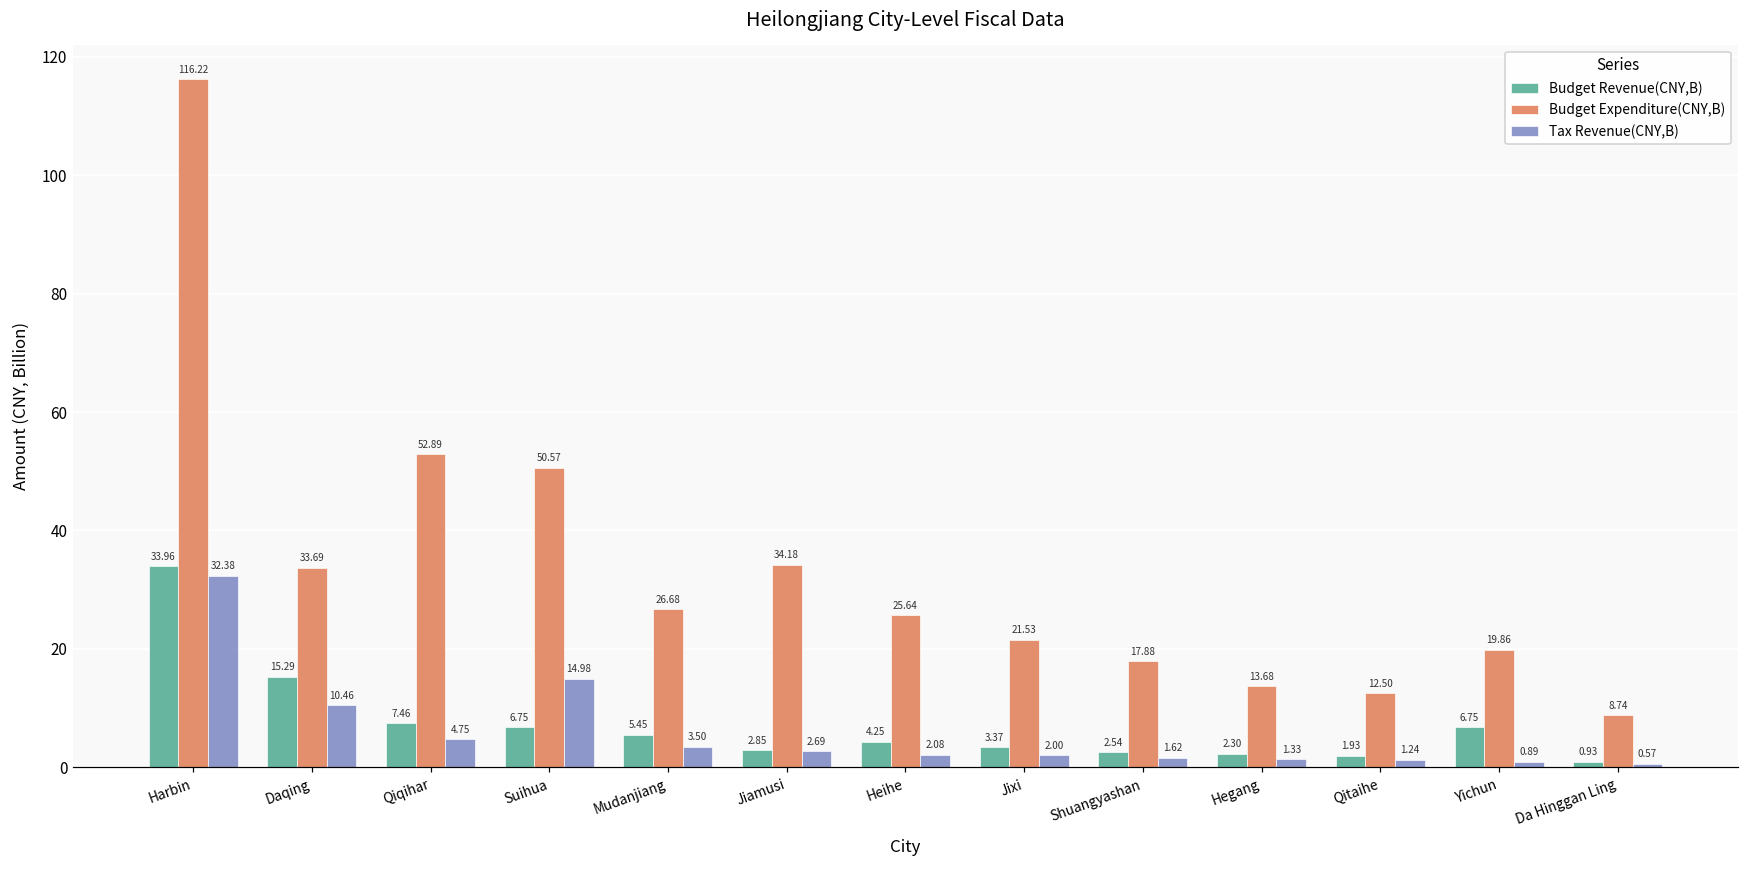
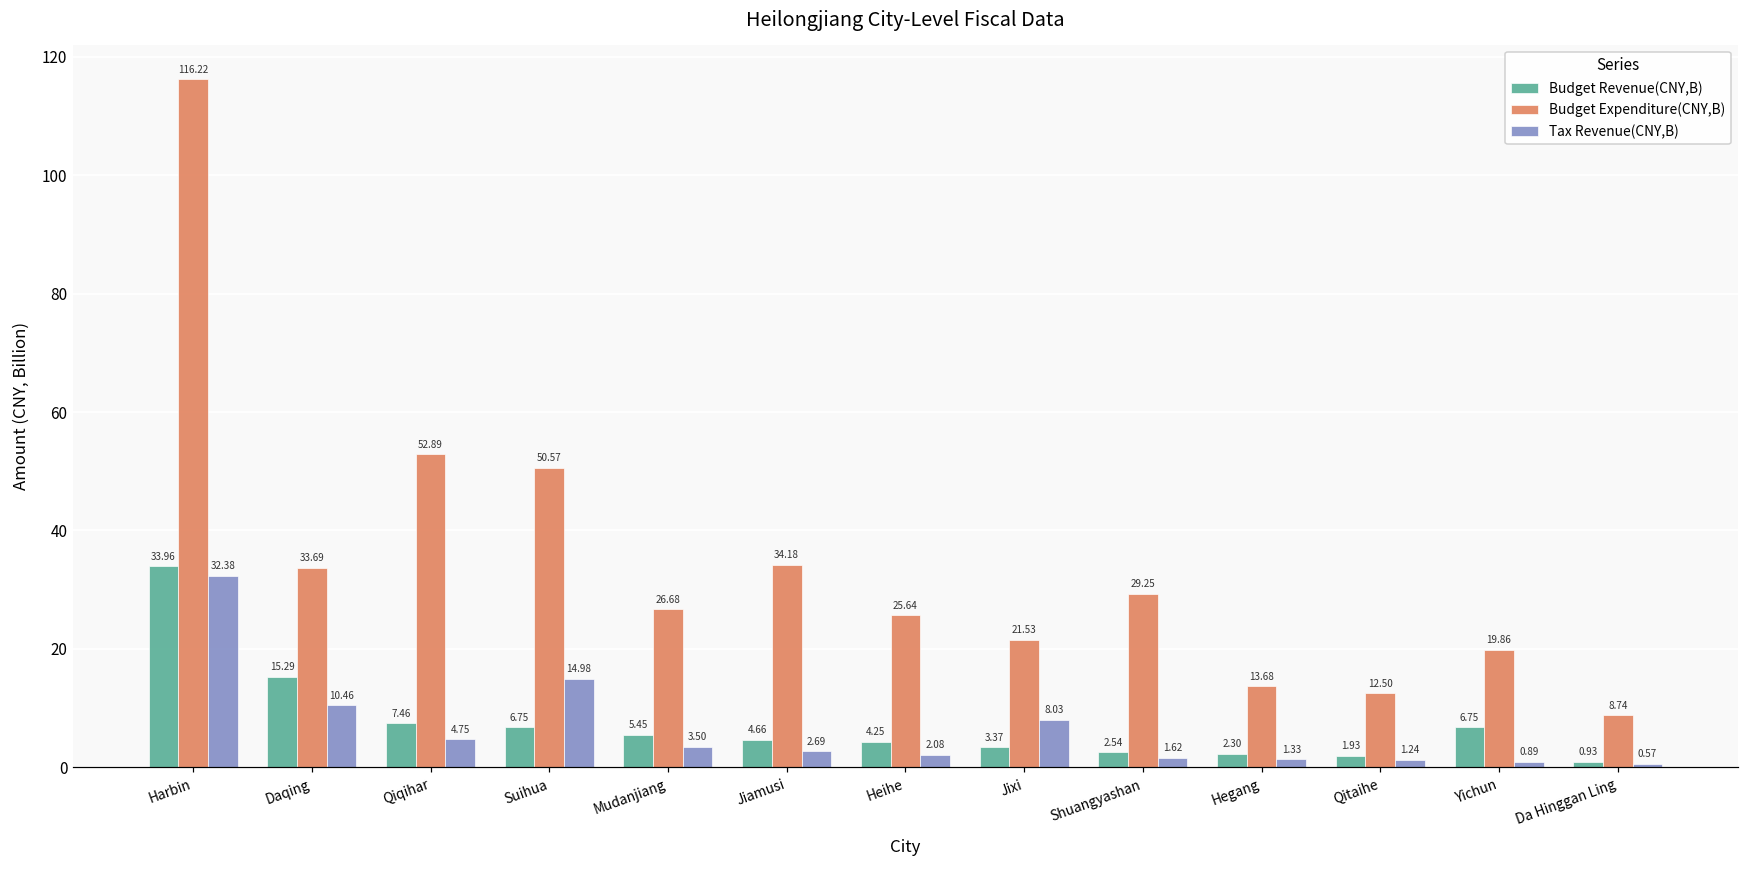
Budget Revenue(CNY,B), Jiamusi: 2.85 -> 4.66
Tax Revenue(CNY,B), Jixi: 2.00 -> 8.03
Budget Expenditure(CNY,B), Shuangyashan: 17.88 -> 29.25
